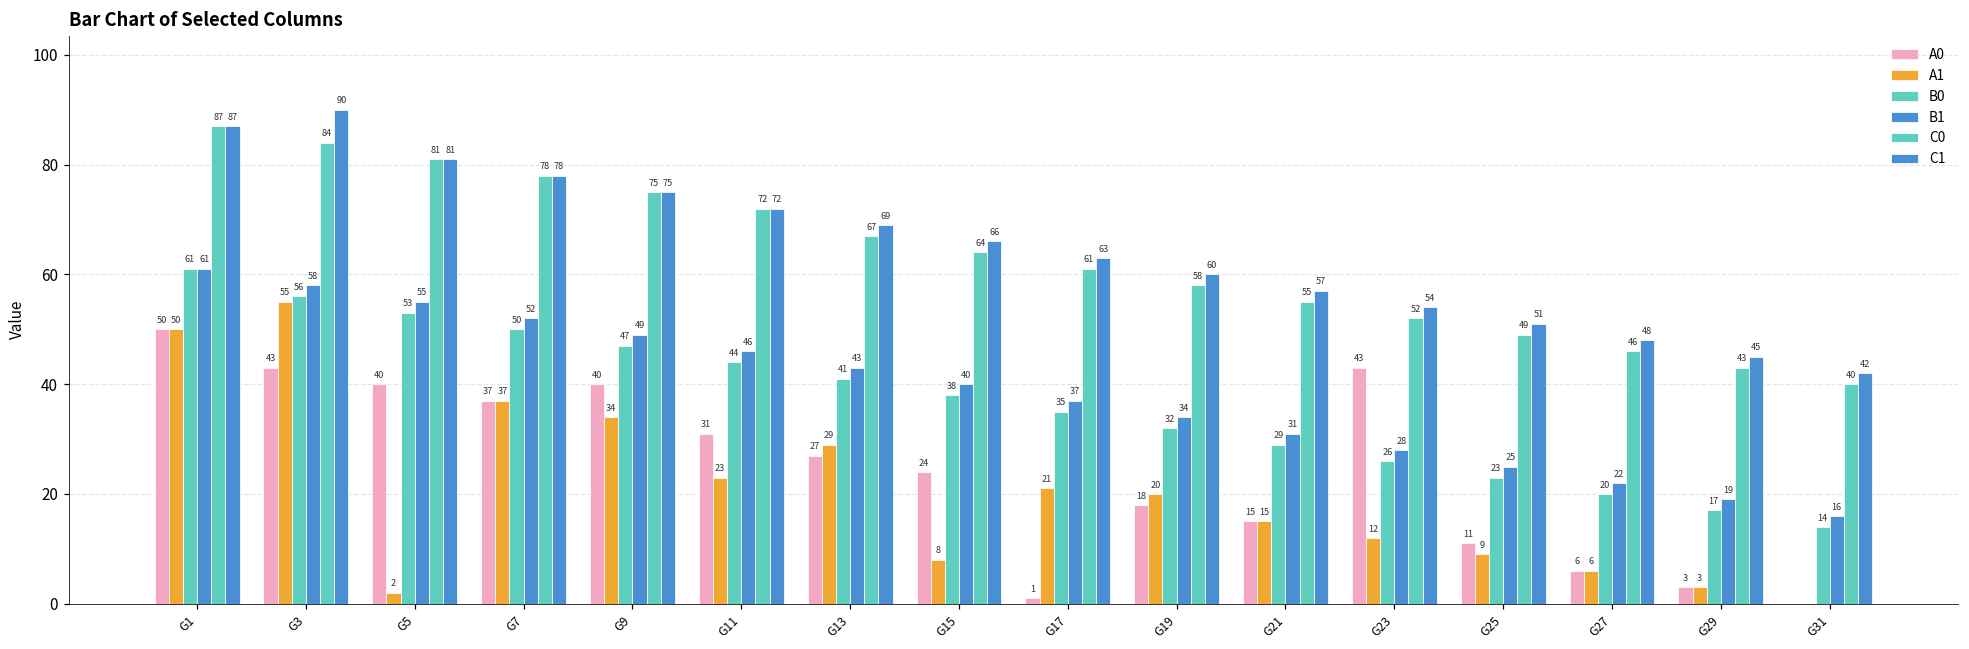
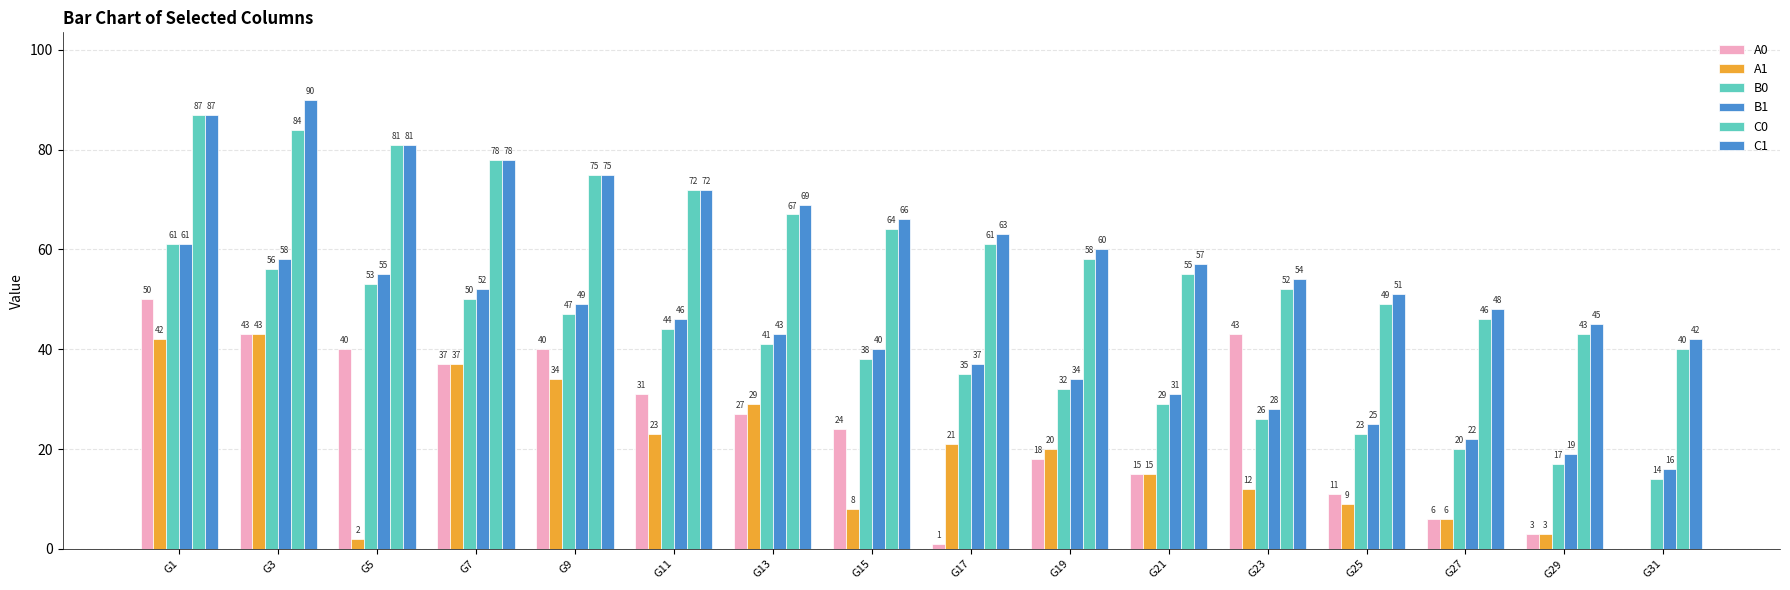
A1, G1: 50 -> 42
A1, G3: 55 -> 43
